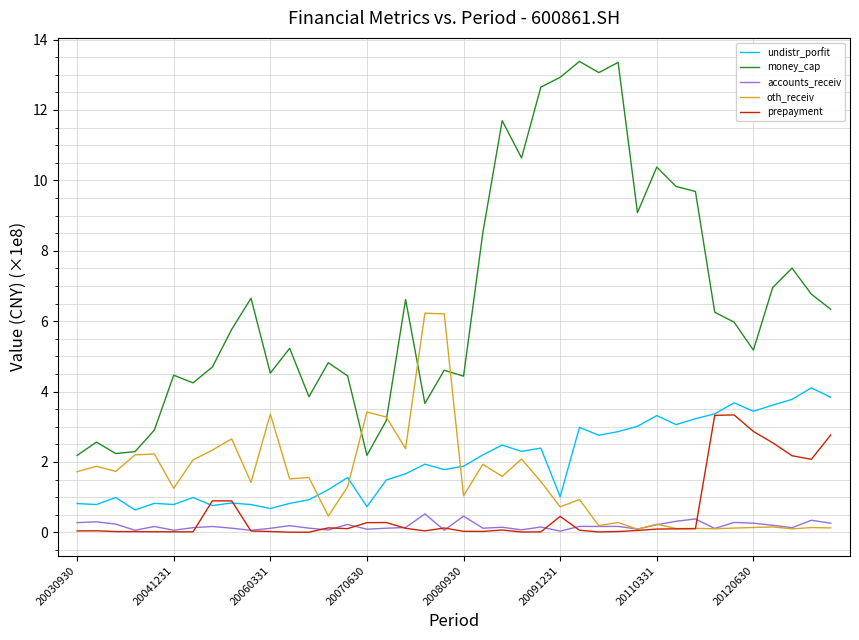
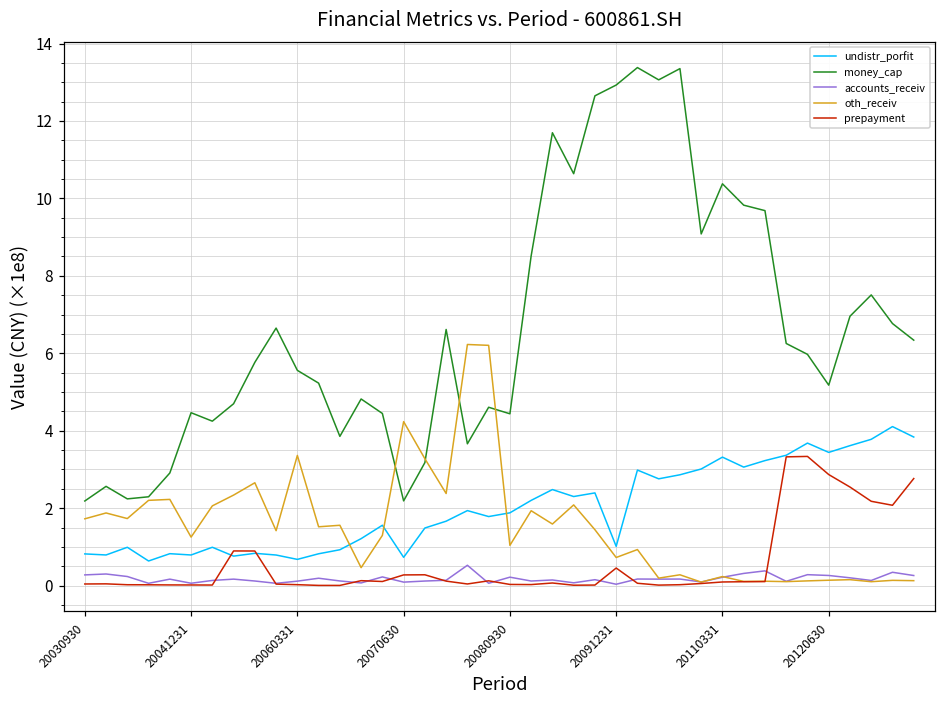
money_cap, 20060331: 4.5 -> 5.6
oth_receiv, 20070630: 3.4 -> 4.2
accounts_receiv, 20080930: 0.5 -> 0.2
